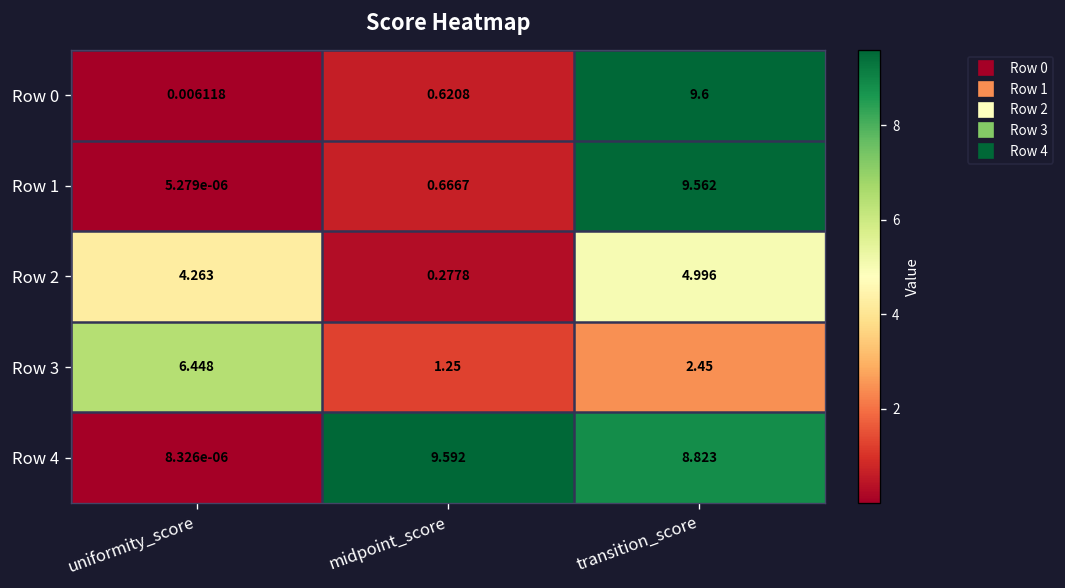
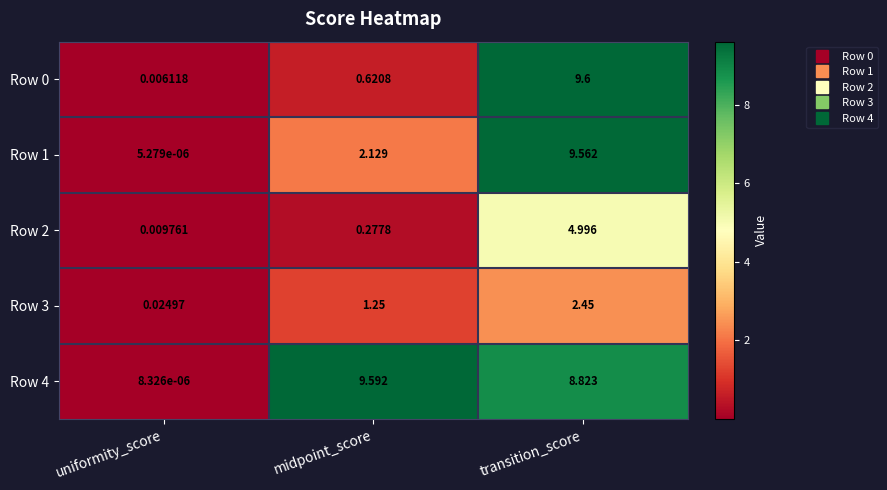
Row 1, midpoint_score: 0.6667 -> 2.129
Row 2, uniformity_score: 4.263 -> 0.009761
Row 3, uniformity_score: 6.448 -> 0.02497
